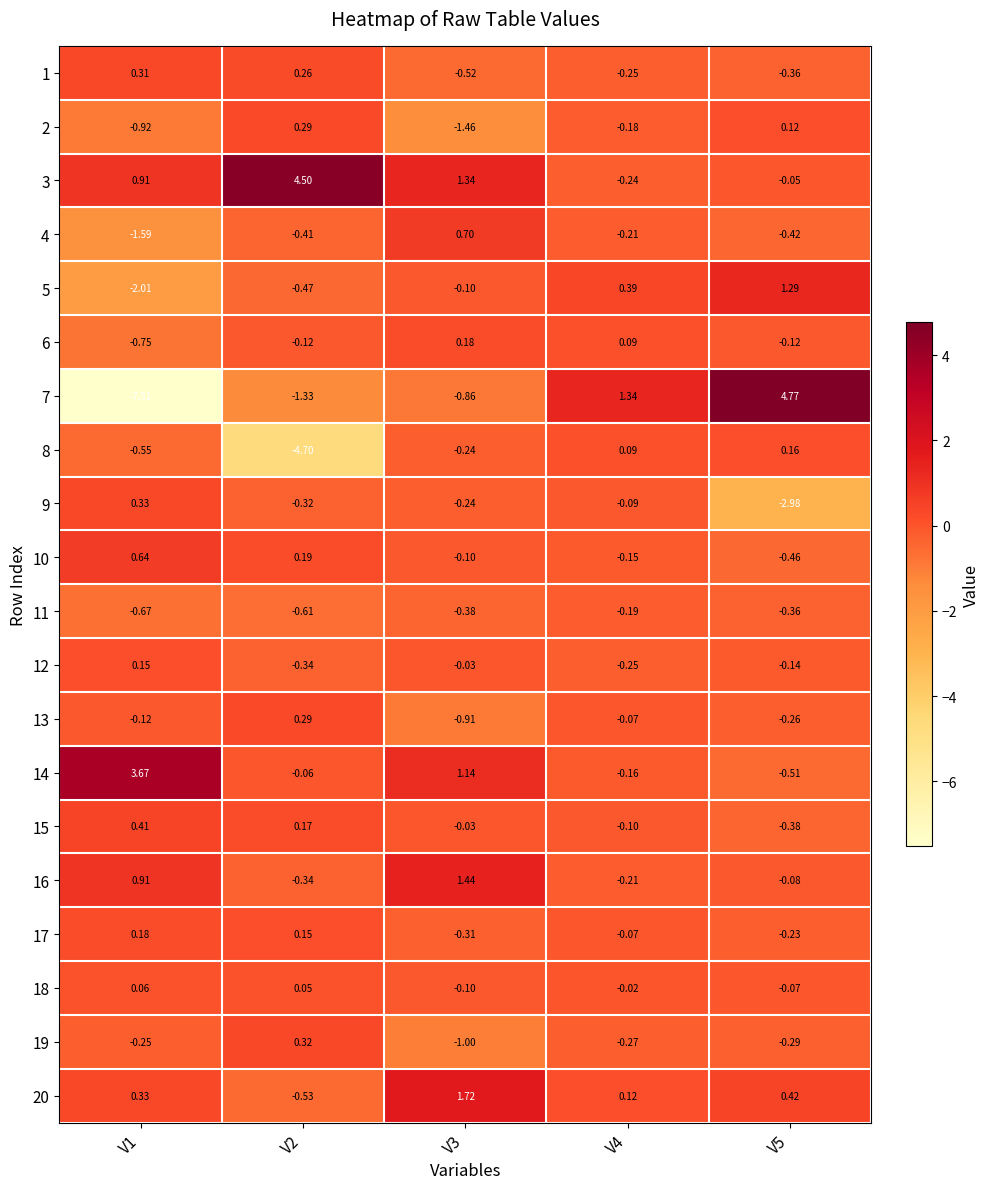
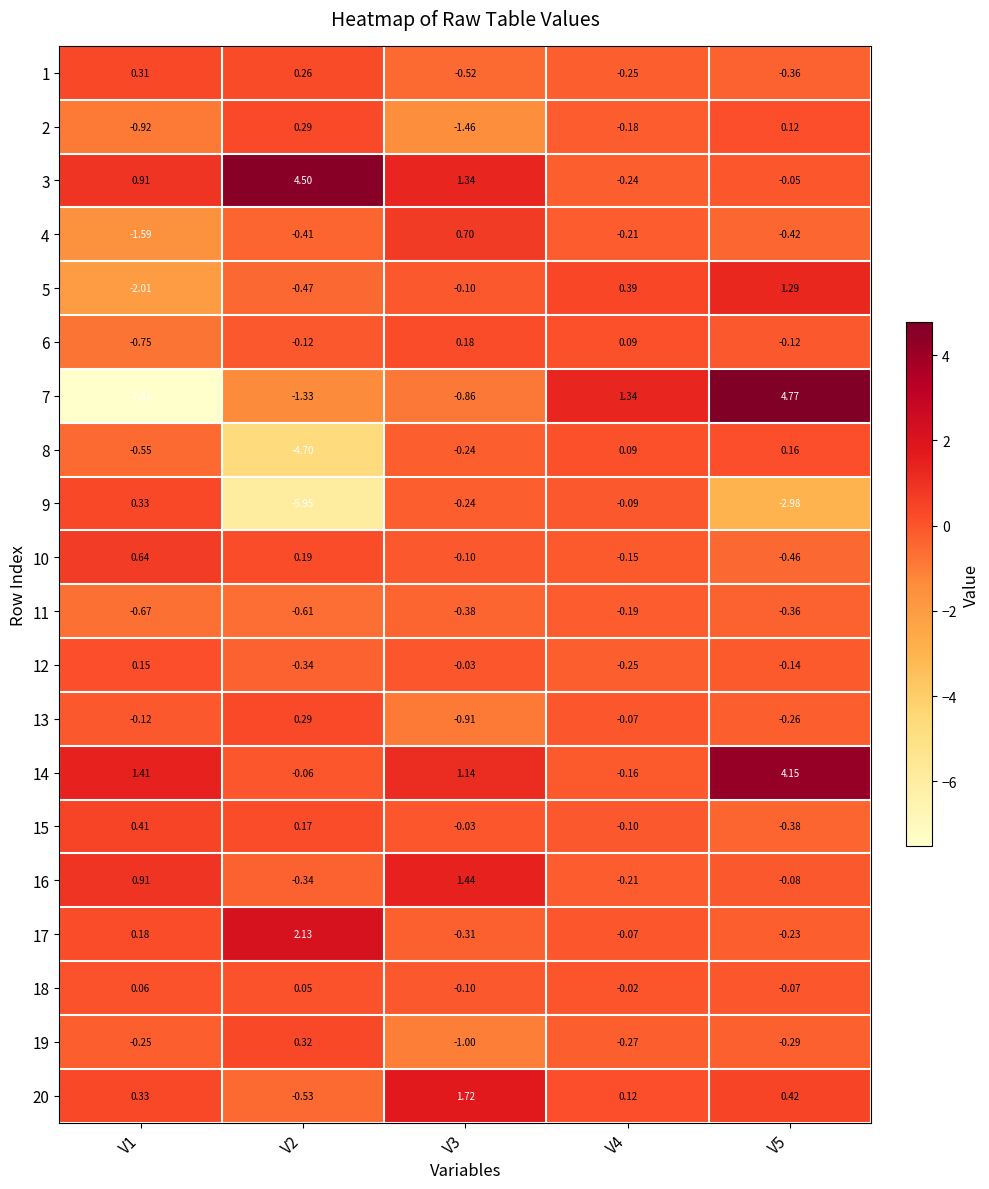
9, V2: -0.32 -> -5.95
14, V1: 3.67 -> 1.41
14, V5: -0.51 -> 4.15
17, V2: 0.15 -> 2.13
